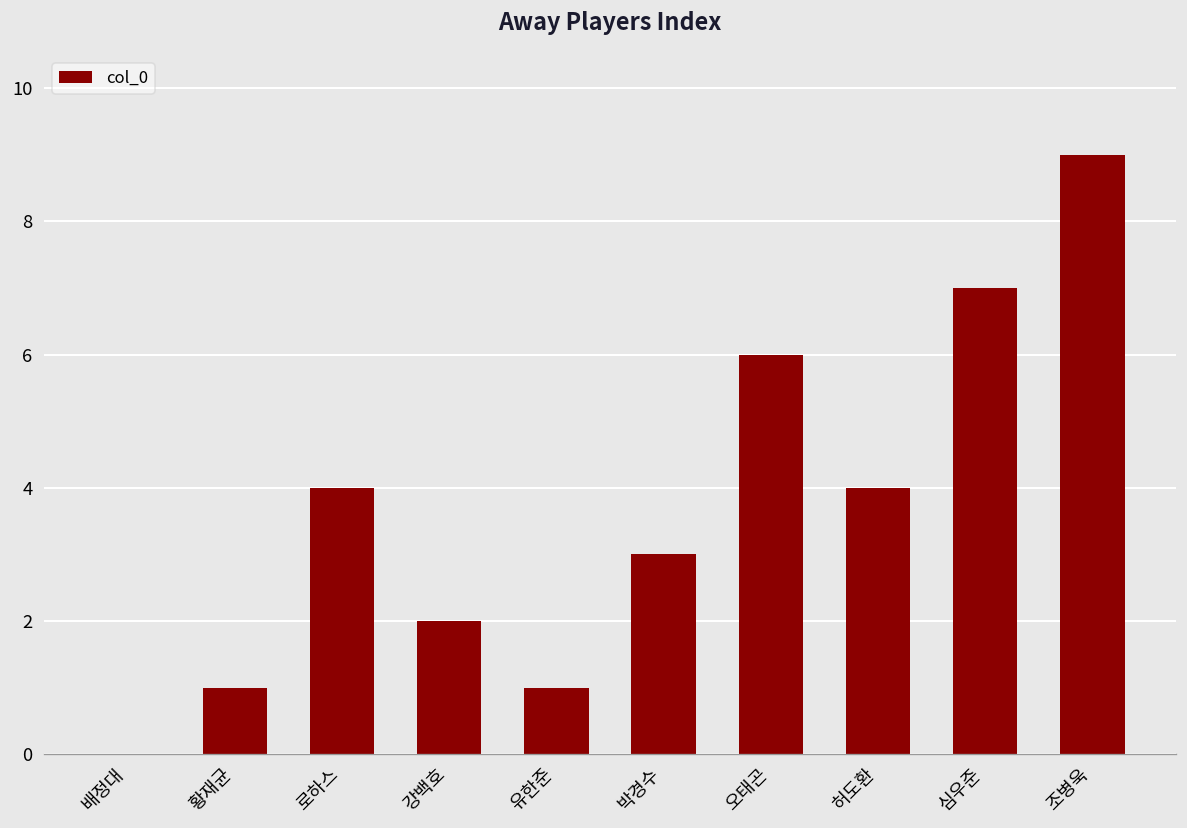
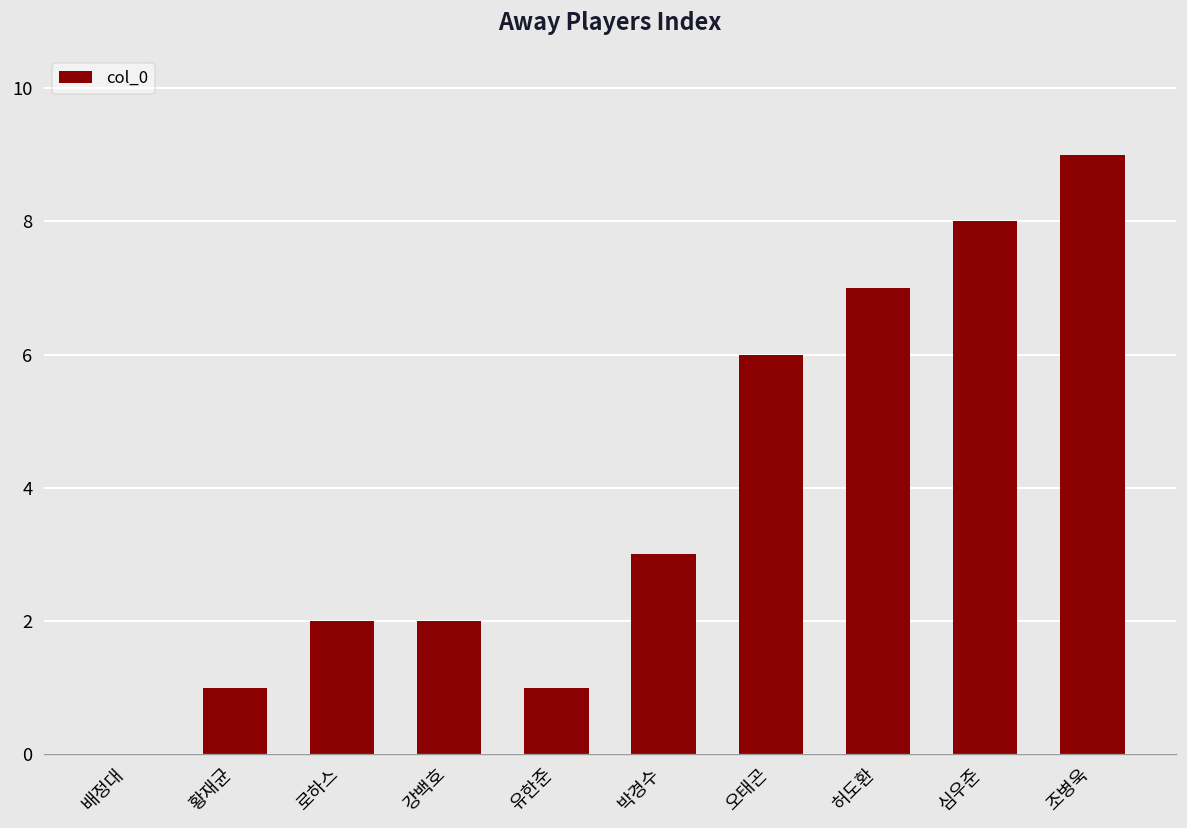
로하스: 4 -> 2
허도환: 4 -> 7
심우준: 7 -> 8
